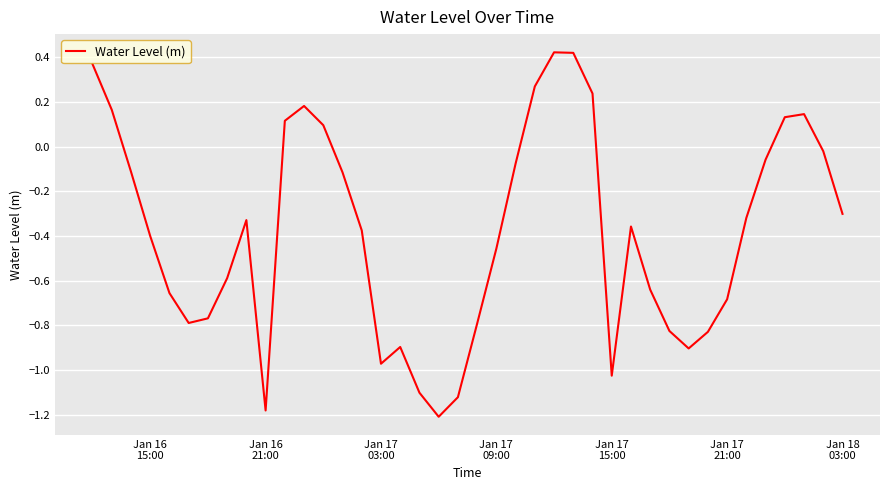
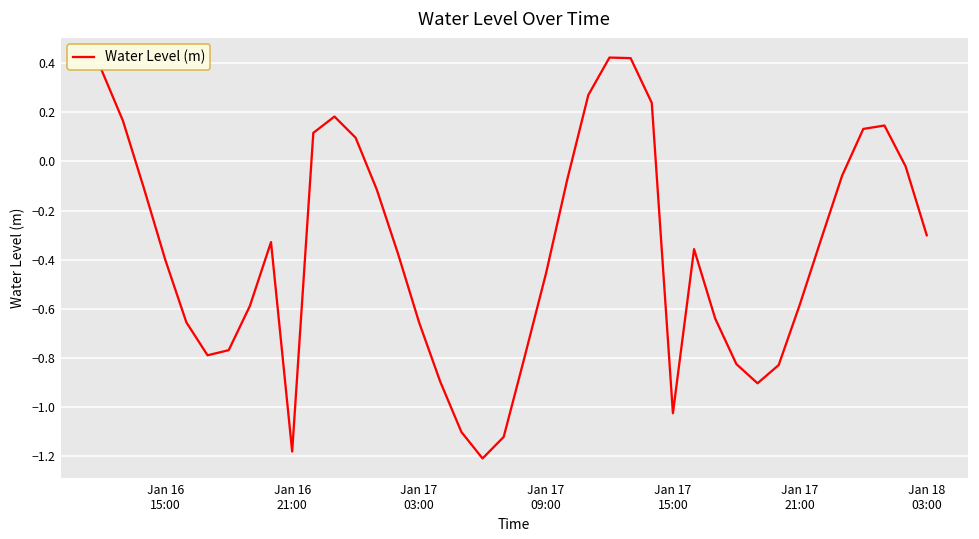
Jan 17 03:00: -0.97 -> -0.66
Jan 17 21:00: -0.68 -> -0.58
